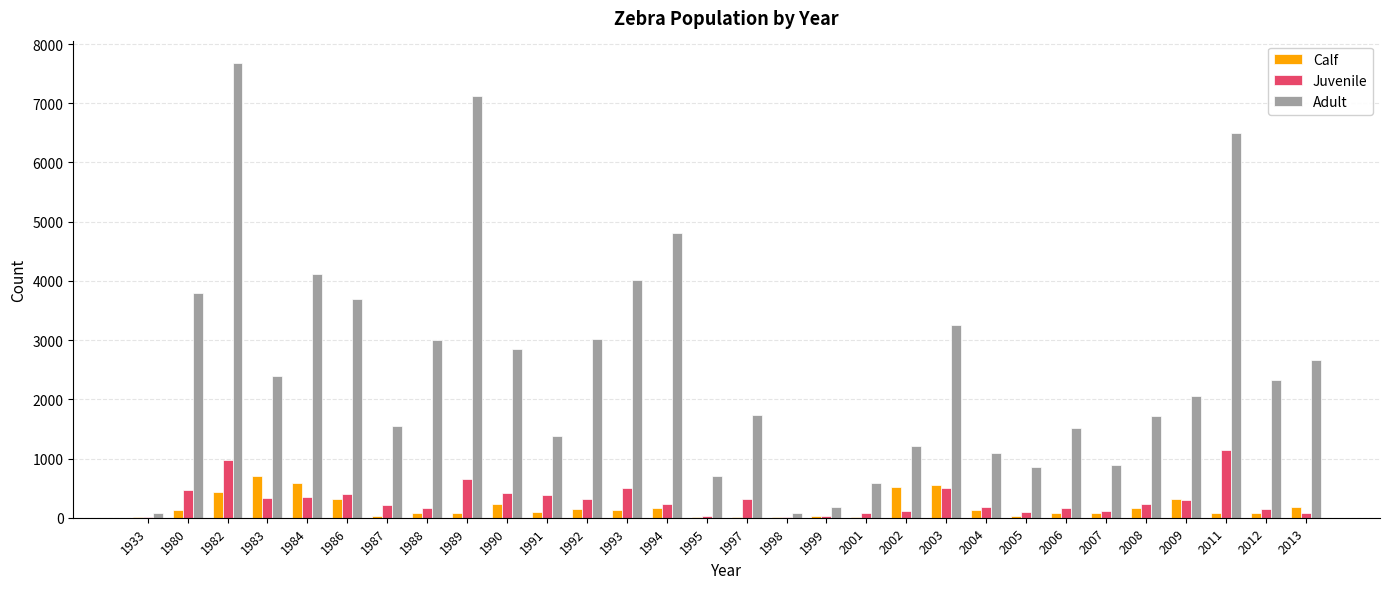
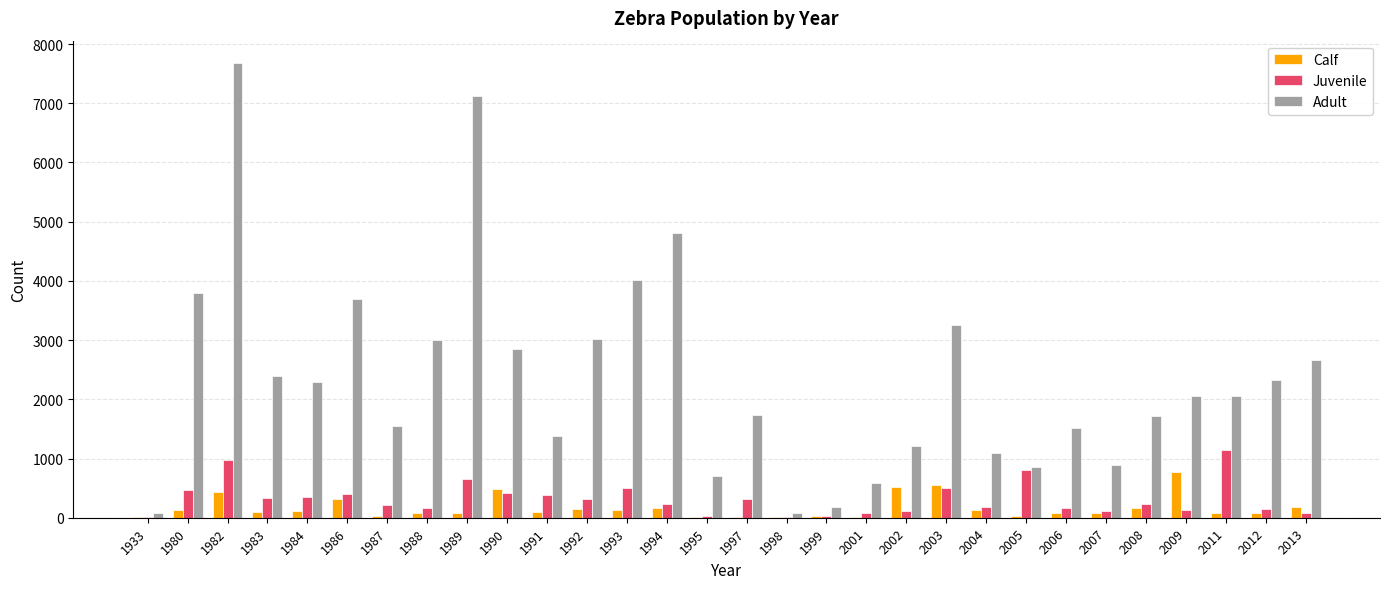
Calf, 1983: 700 -> 100
Calf, 1984: 600 -> 100
Adult, 1984: 4100 -> 2300
Calf, 1990: 200 -> 500
Juvenile, 2005: 100 -> 800
Calf, 2009: 300 -> 800
Juvenile, 2009: 300 -> 100
Adult, 2011: 6500 -> 2100
